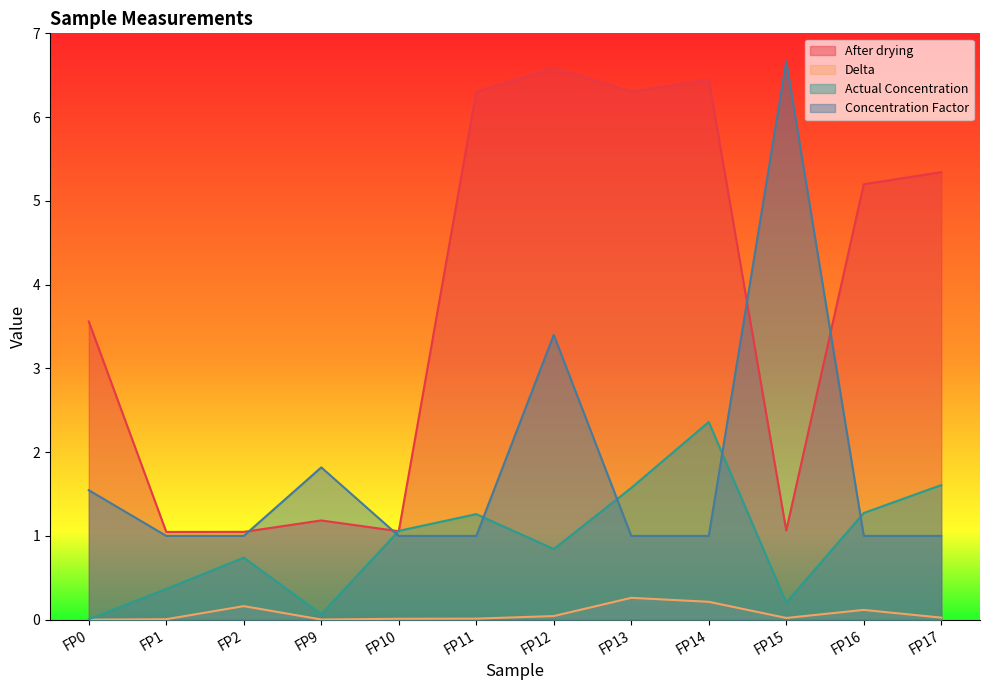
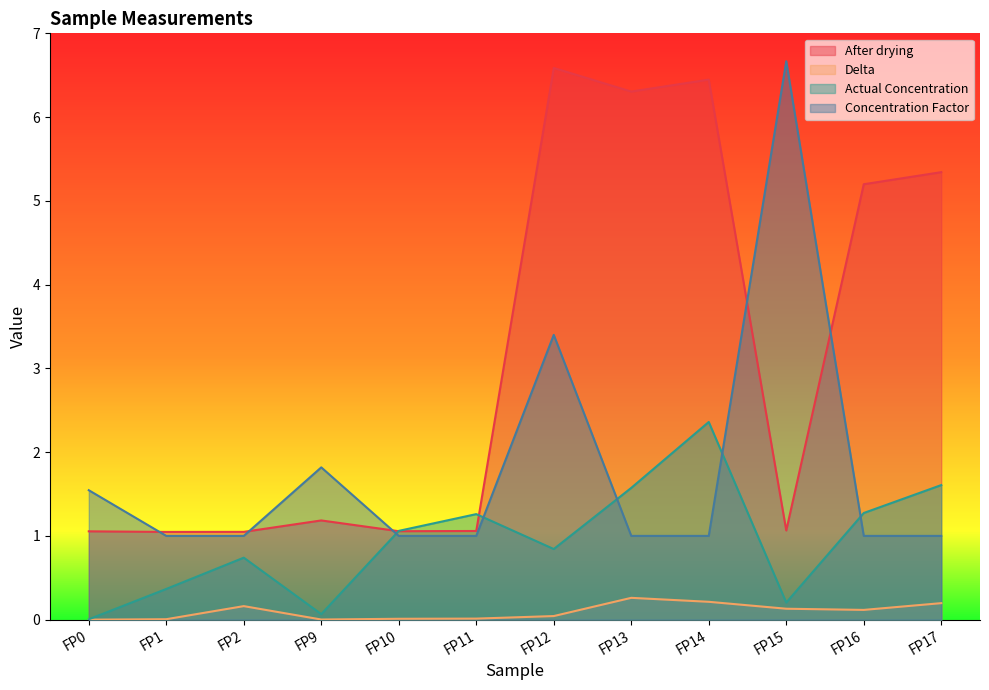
After drying, FP0: 3.6 -> 1.1
After drying, FP11: 6.3 -> 1.1
Delta, FP15: 0.0 -> 0.1
Delta, FP17: 0.0 -> 0.2
